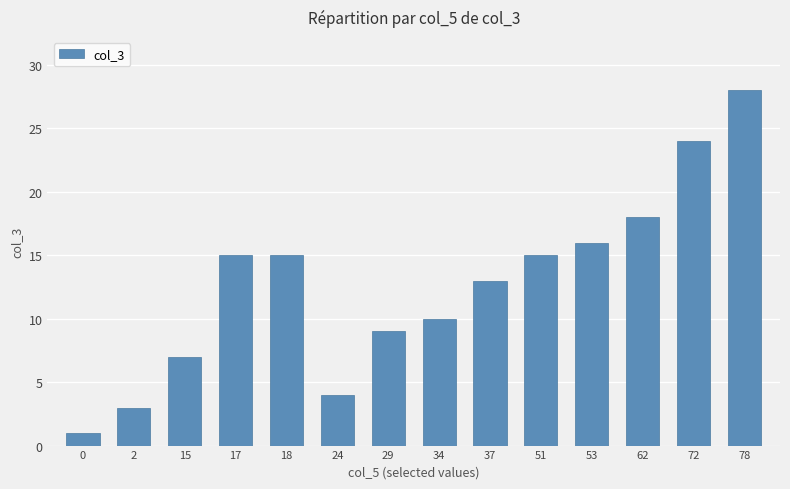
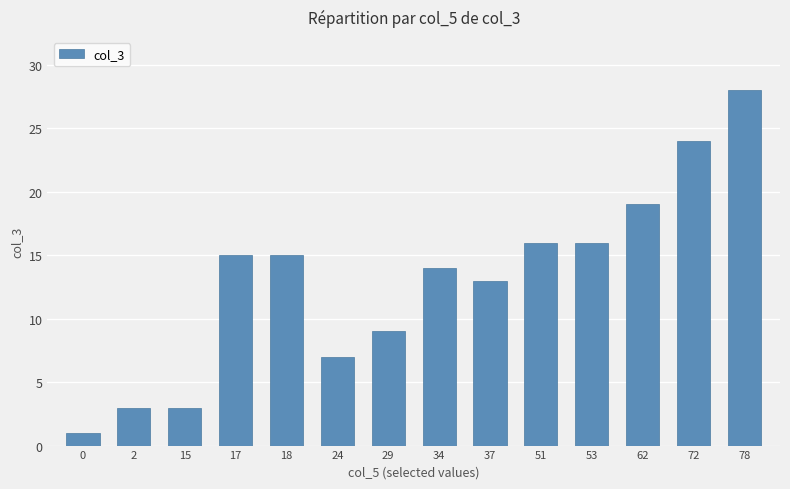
15: 7 -> 3
24: 4 -> 7
34: 10 -> 14
51: 15 -> 16
62: 18 -> 19
